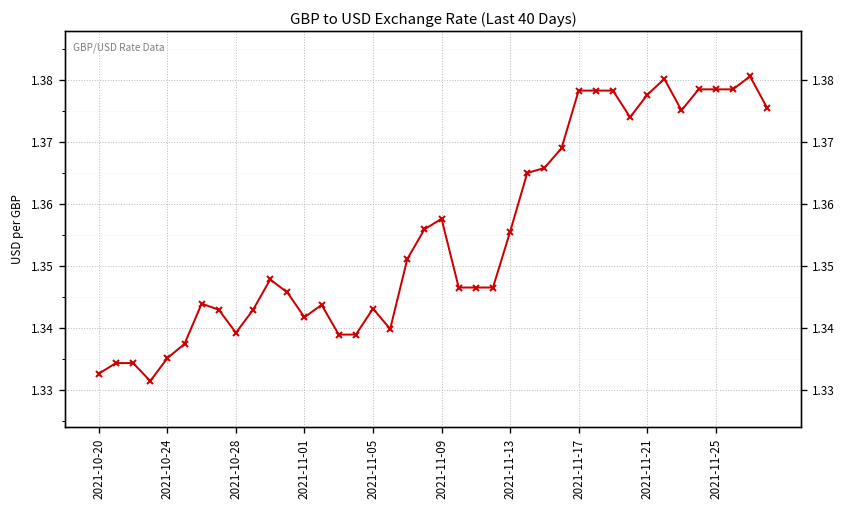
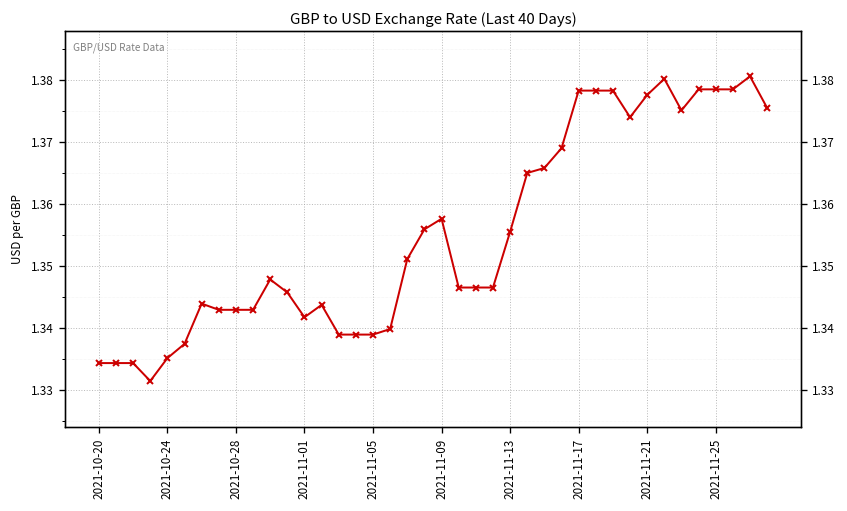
2021-10-20: 1.333 -> 1.334
2021-10-28: 1.339 -> 1.343
2021-11-05: 1.343 -> 1.339
